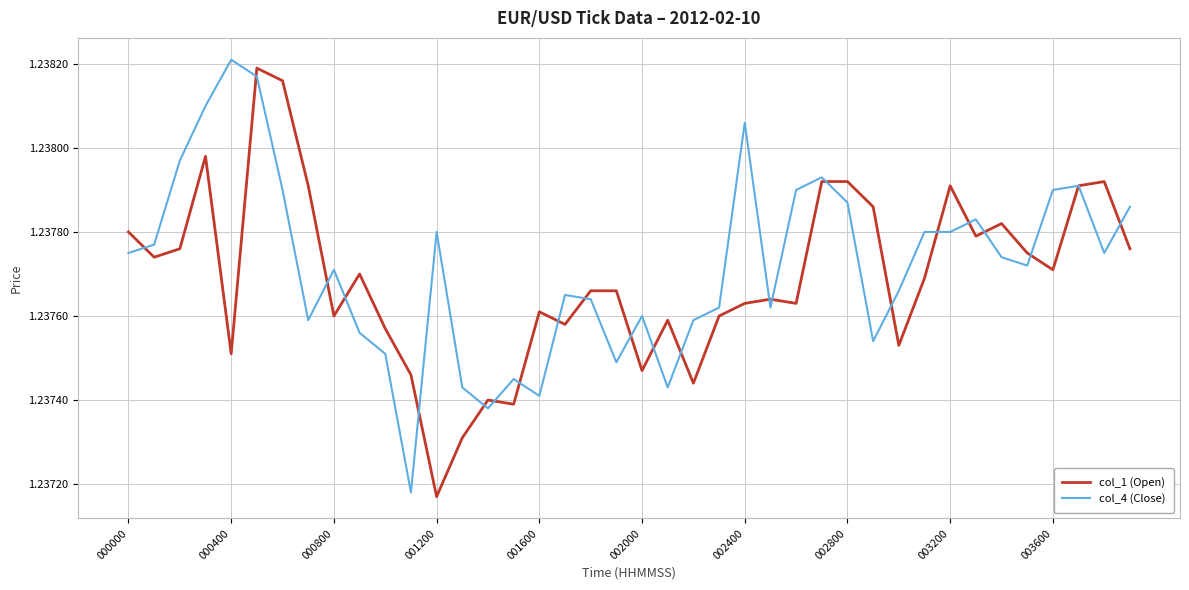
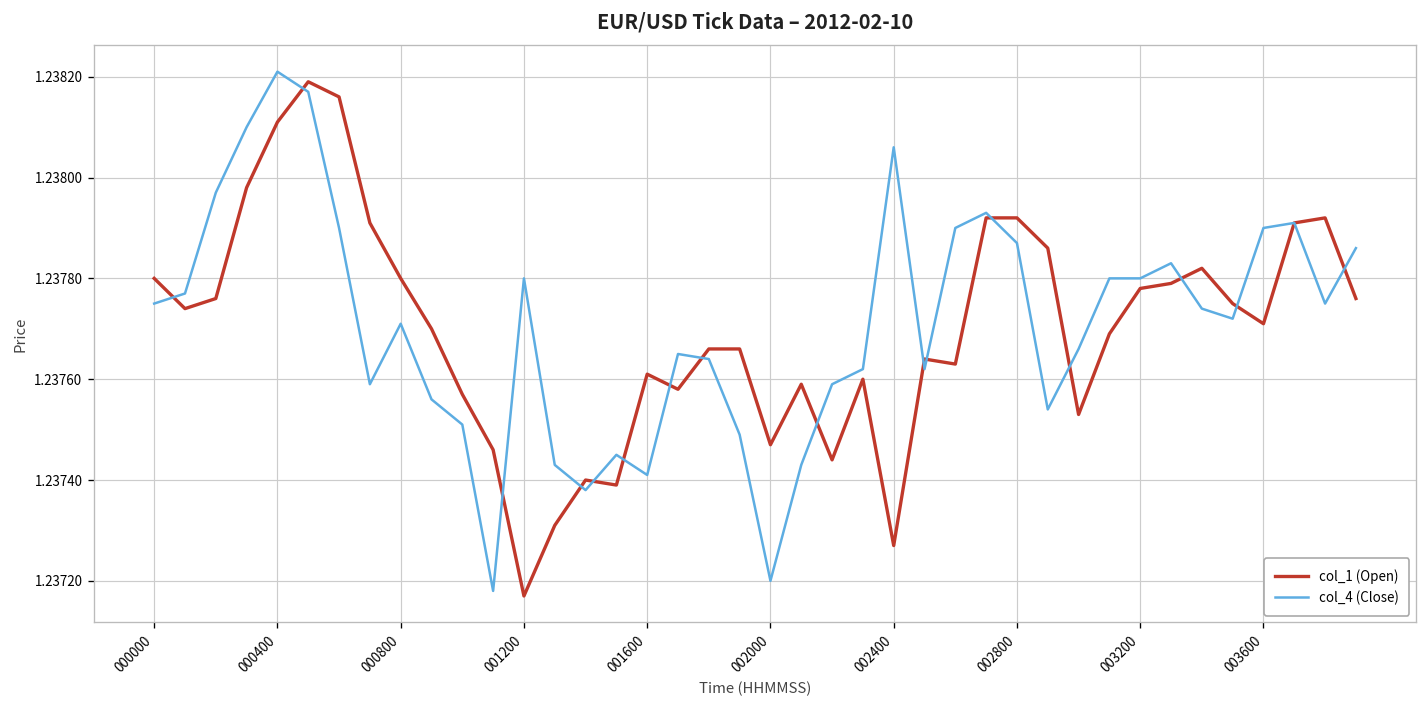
col_1 (Open), 000400: 1.23751 -> 1.23811
col_1 (Open), 000800: 1.2376 -> 1.2378
col_4 (Close), 002000: 1.2376 -> 1.2372
col_1 (Open), 002400: 1.23763 -> 1.23727
col_1 (Open), 003200: 1.23791 -> 1.23778
